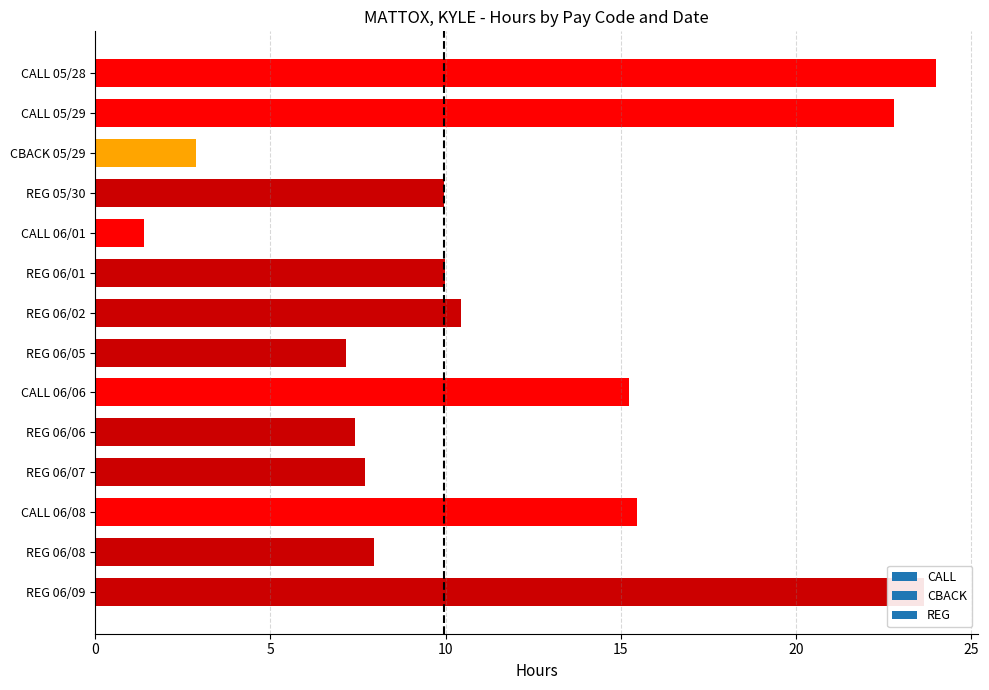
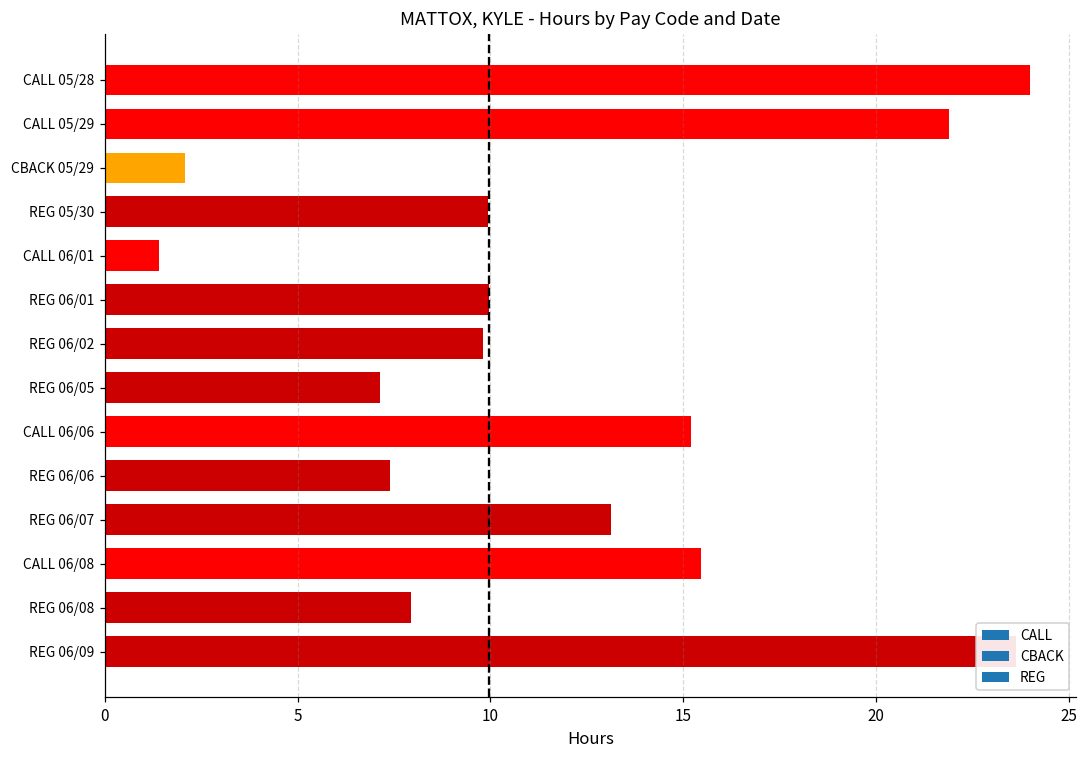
CALL 05/29: 22.8 -> 21.9
CBACK 05/29: 2.9 -> 2.1
REG 06/02: 10.4 -> 9.8
REG 06/07: 7.7 -> 13.1
